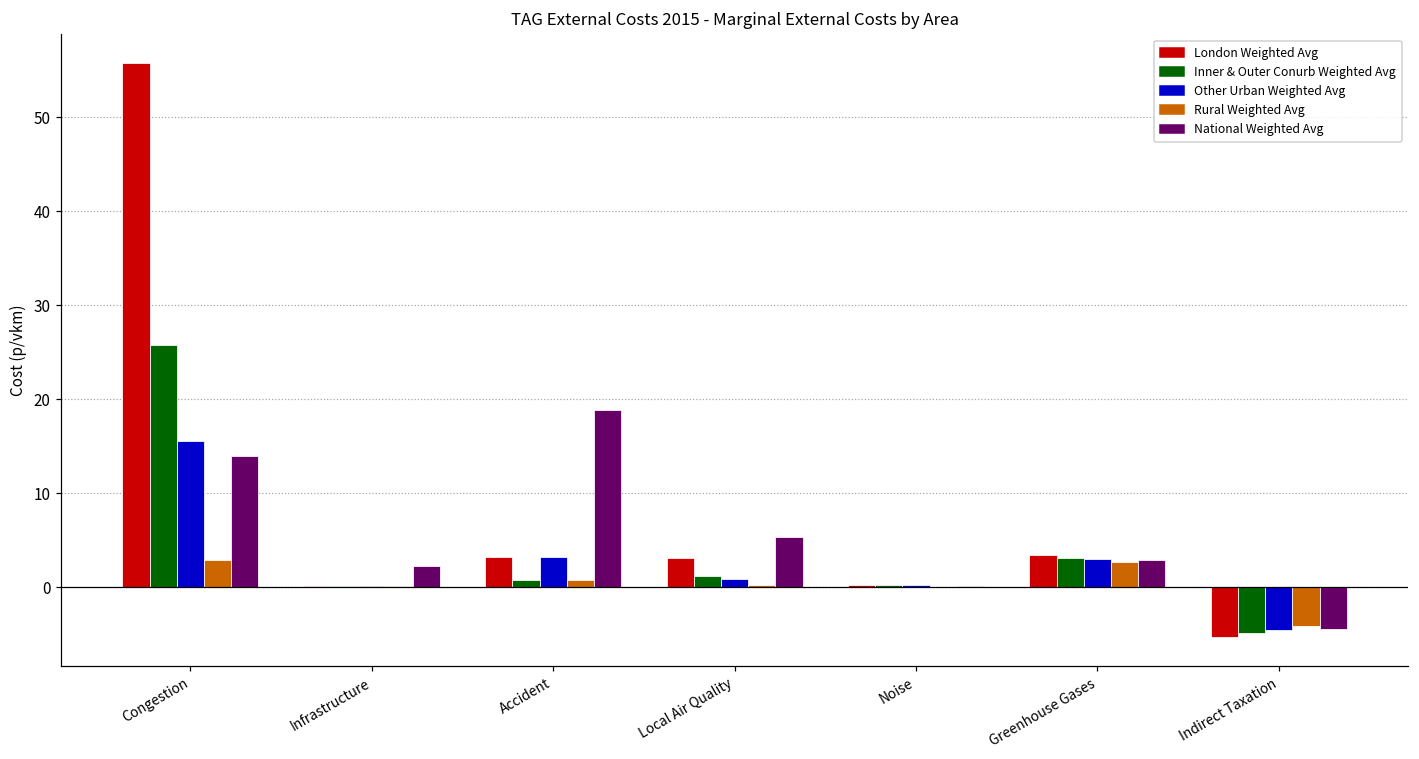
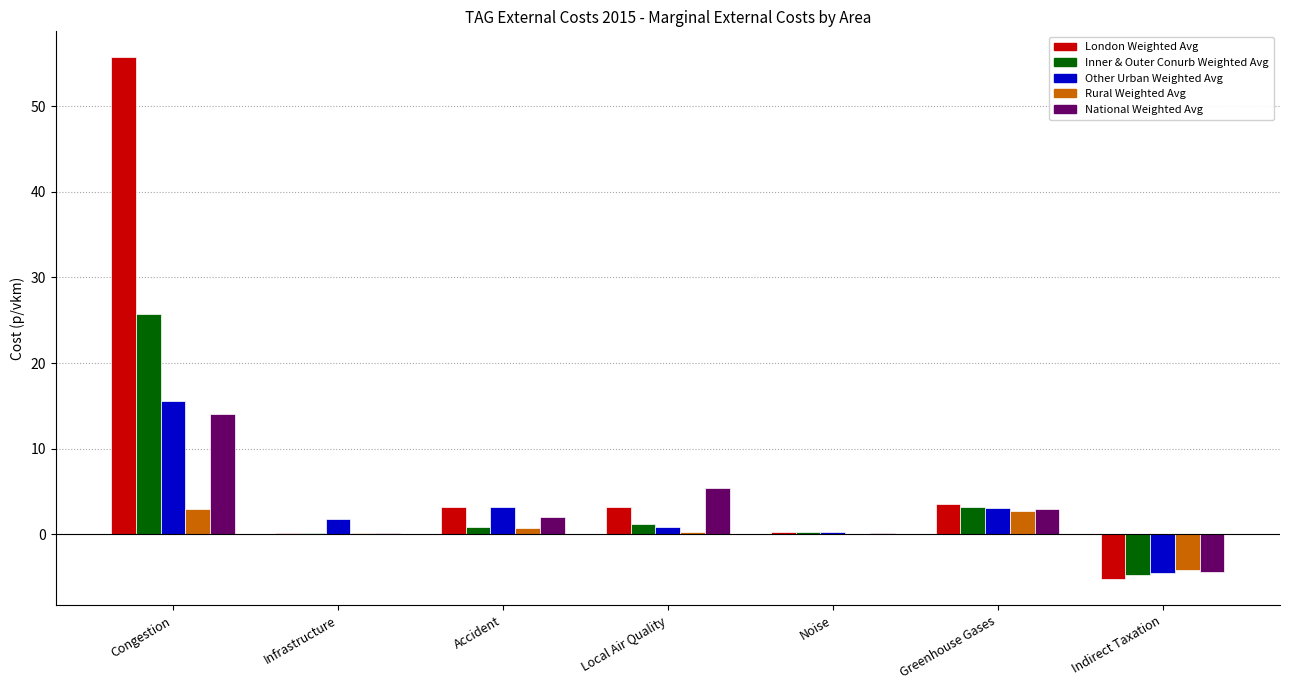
Other Urban Weighted Avg, Infrastructure: 0 -> 2
National Weighted Avg, Infrastructure: 2 -> 0
National Weighted Avg, Accident: 19 -> 2
